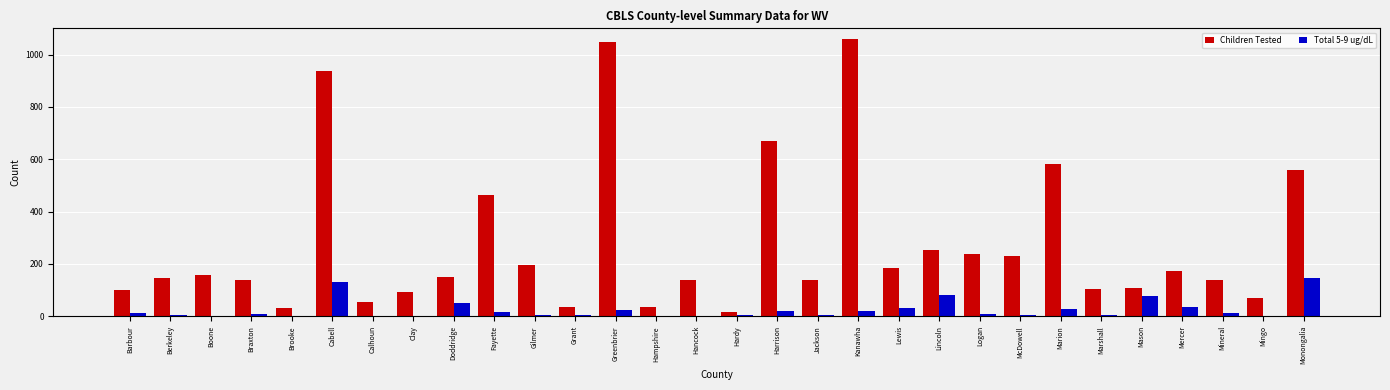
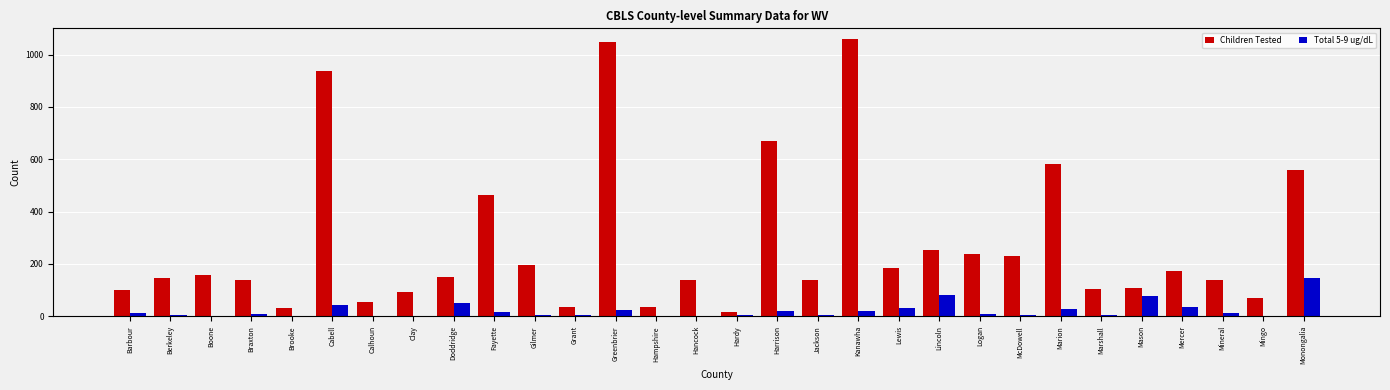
Total 5-9 ug/dL, Cabell: 130 -> 40
